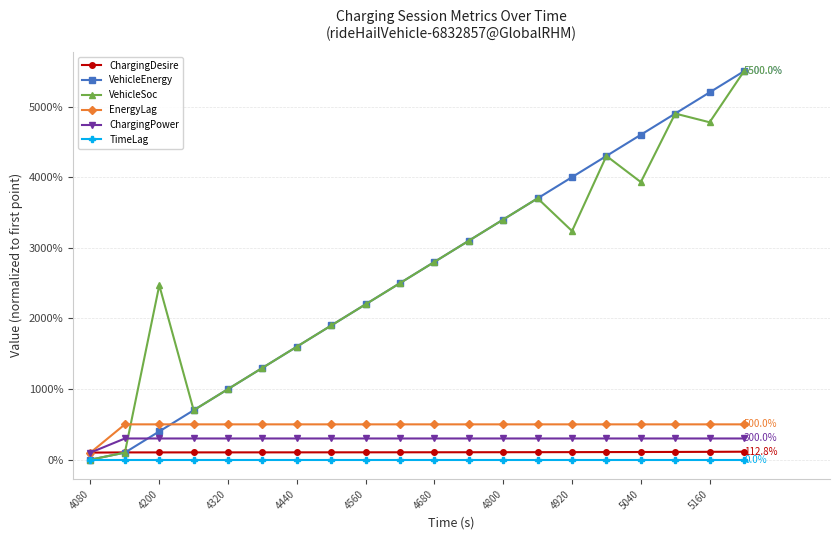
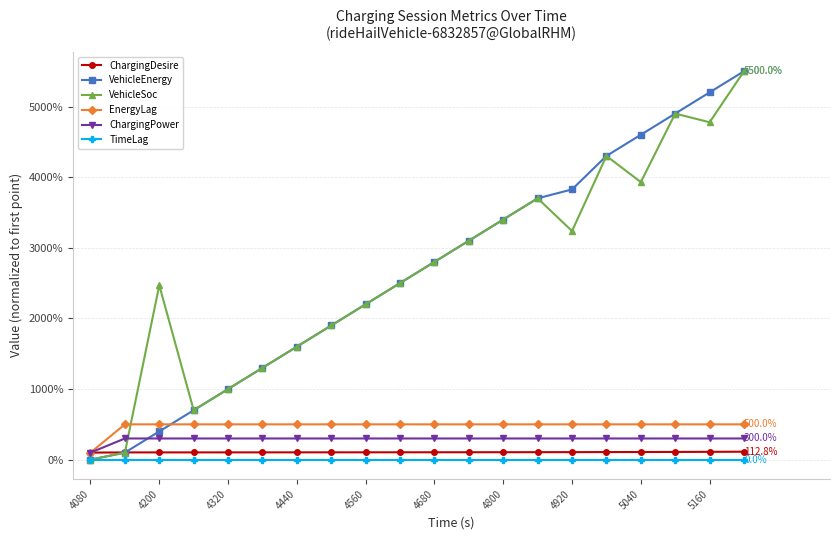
VehicleEnergy, 4920: 4000% -> 3800%
